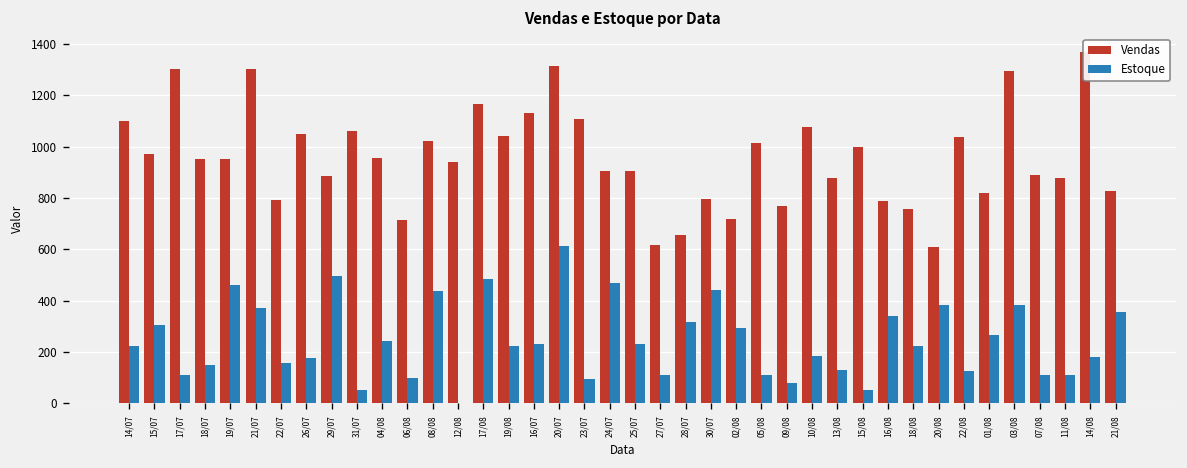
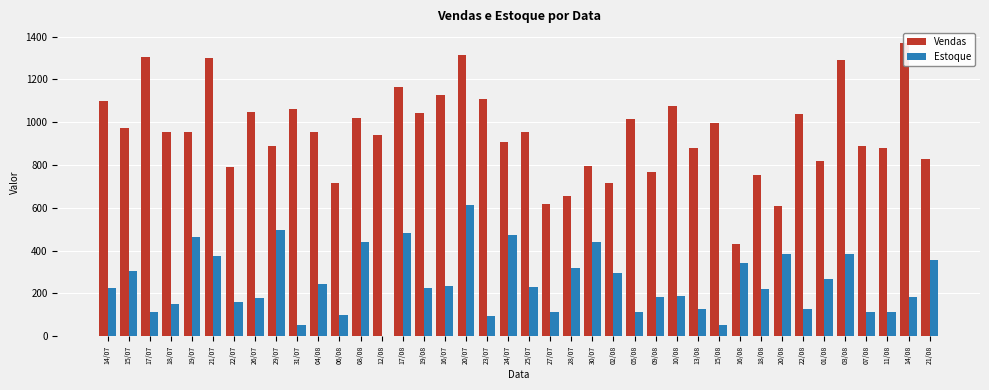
Vendas, 25/07: 910 -> 960
Estoque, 09/08: 80 -> 180
Vendas, 16/08: 790 -> 430
